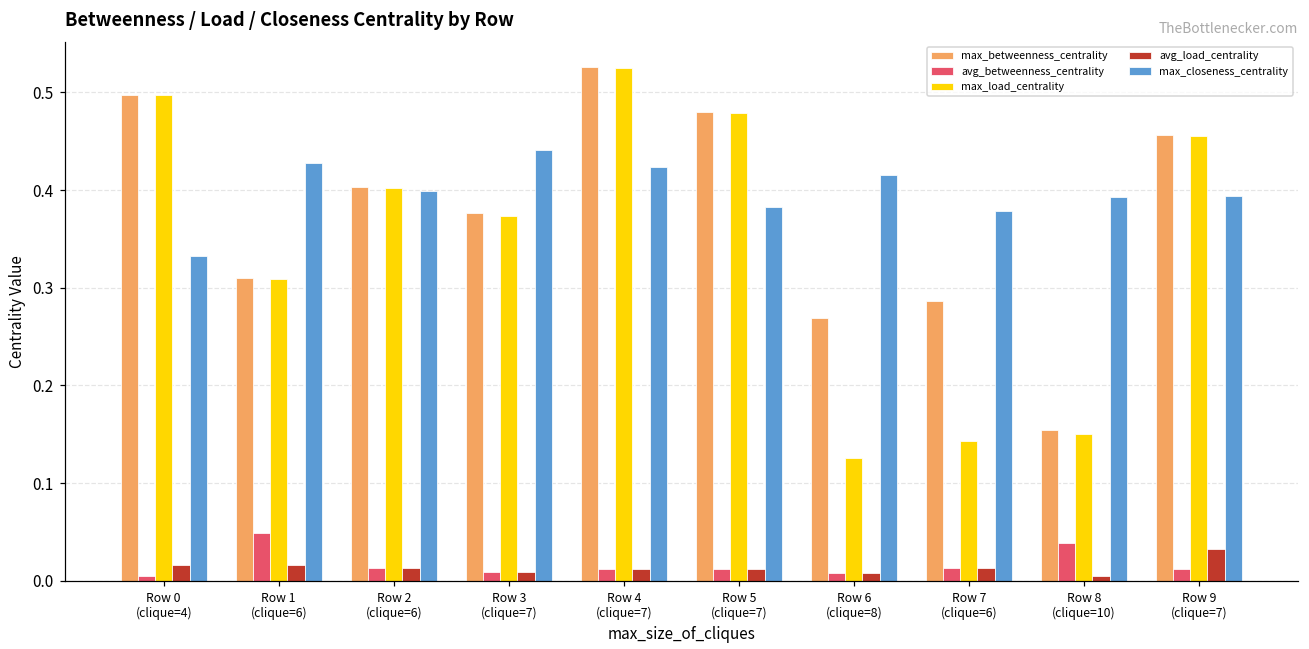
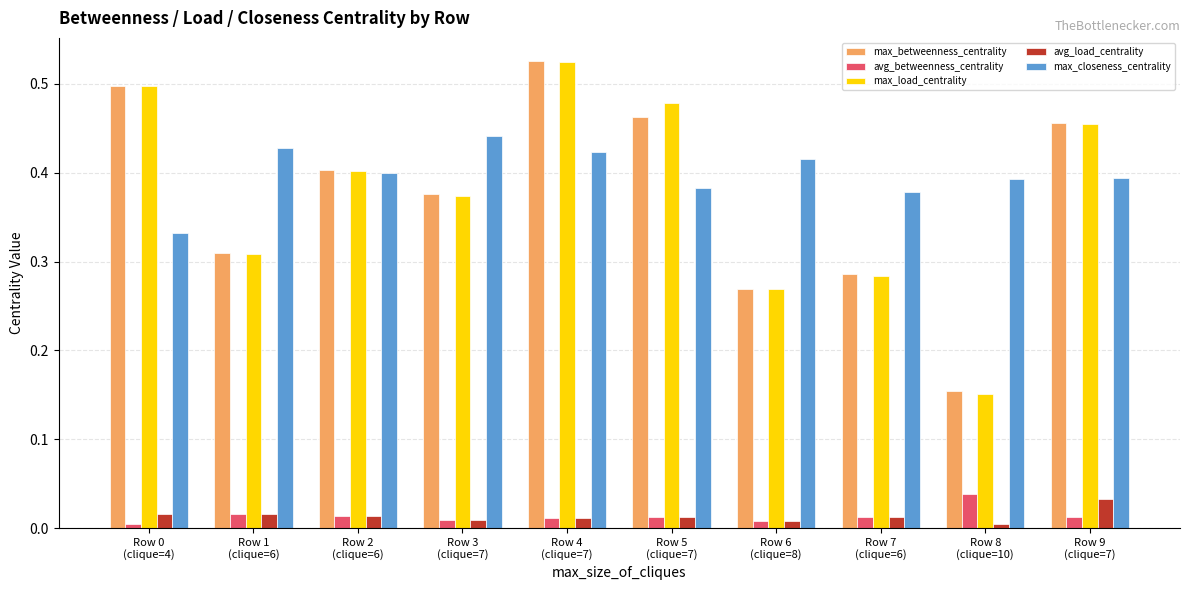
avg_betweenness_centrality, Row 1 (clique=6): 0.05 -> 0.02
max_betweenness_centrality, Row 5 (clique=7): 0.48 -> 0.46
max_load_centrality, Row 6 (clique=8): 0.13 -> 0.27
max_load_centrality, Row 7 (clique=6): 0.14 -> 0.28
